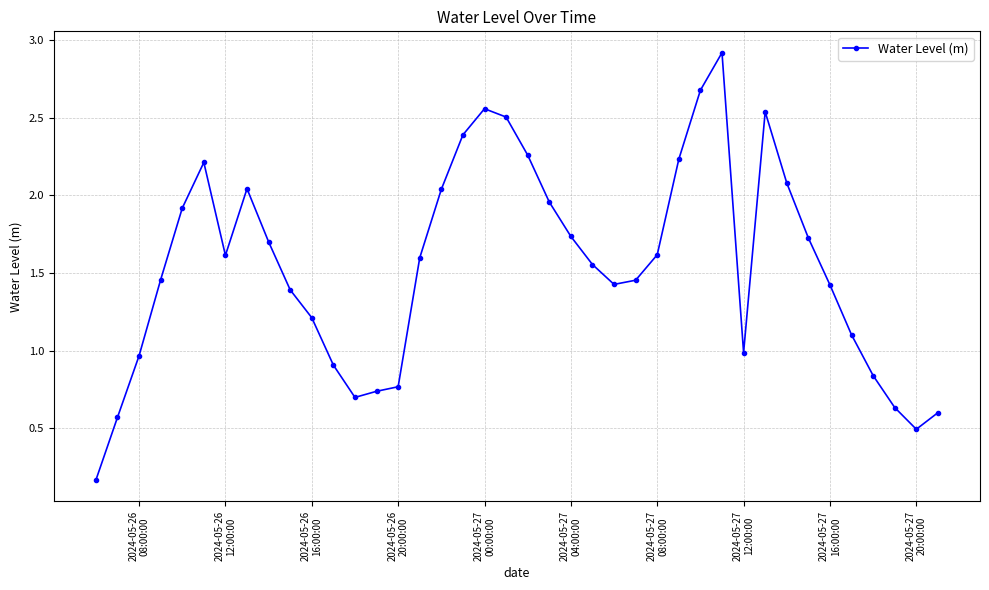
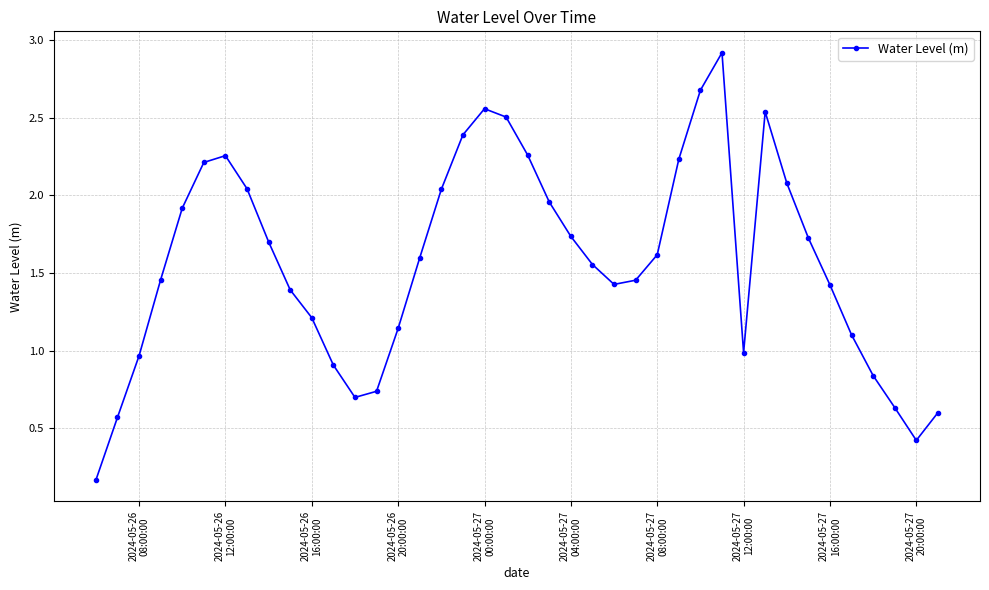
2024-05-26 12:00:00: 1.61 -> 2.26
2024-05-26 20:00:00: 0.77 -> 1.14
2024-05-27 20:00:00: 0.49 -> 0.42
